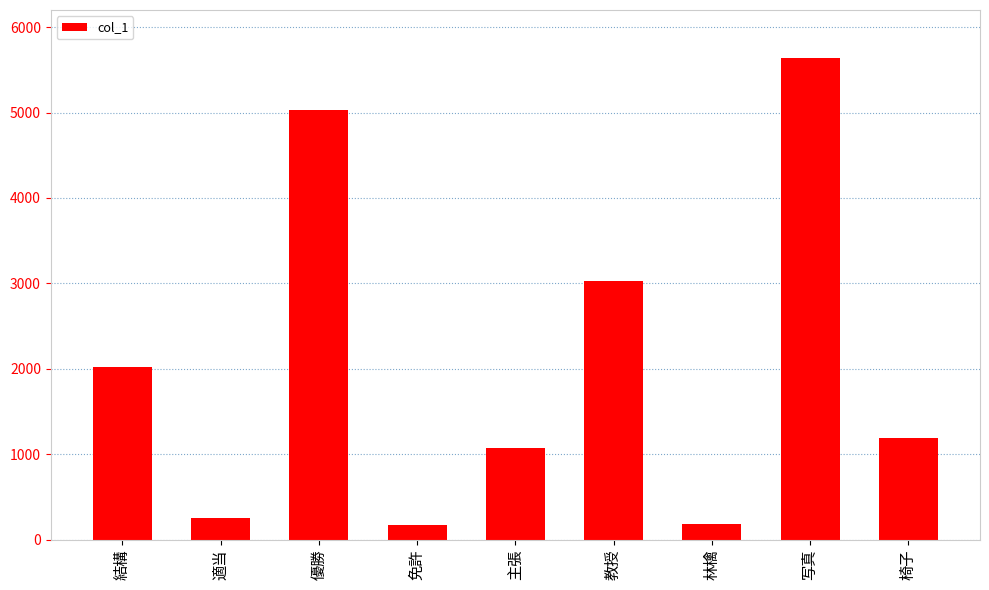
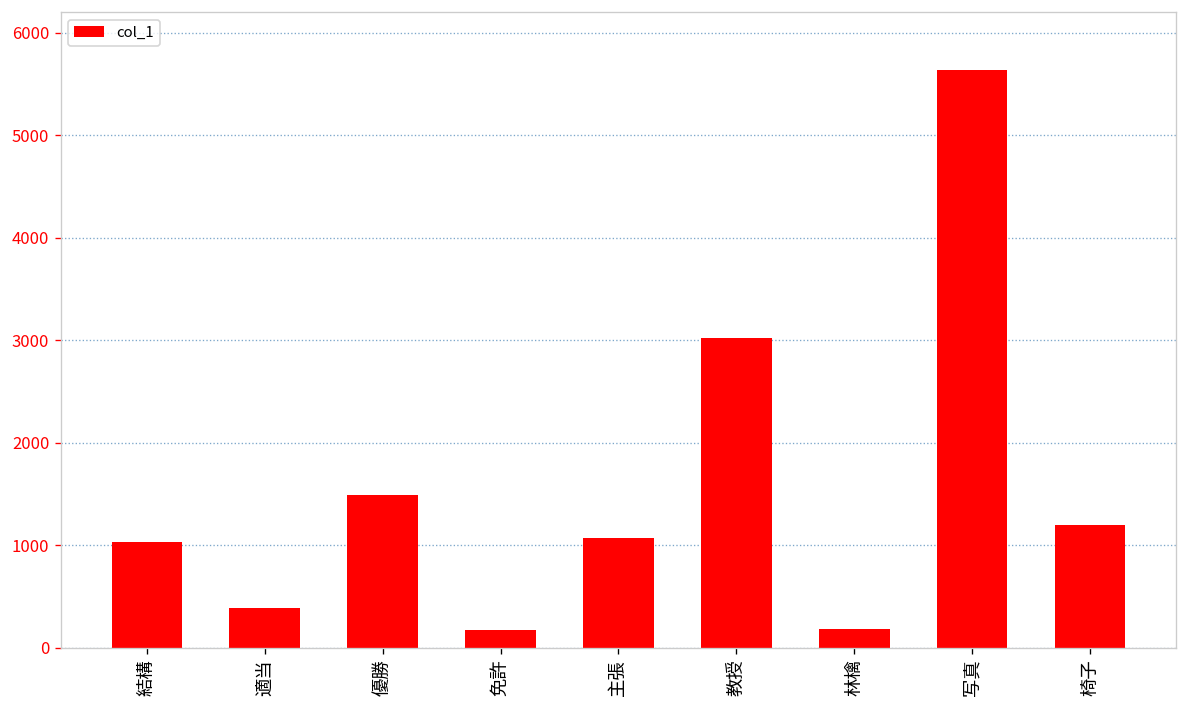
結構: 2000 -> 1000
適当: 300 -> 400
優勝: 5000 -> 1500
